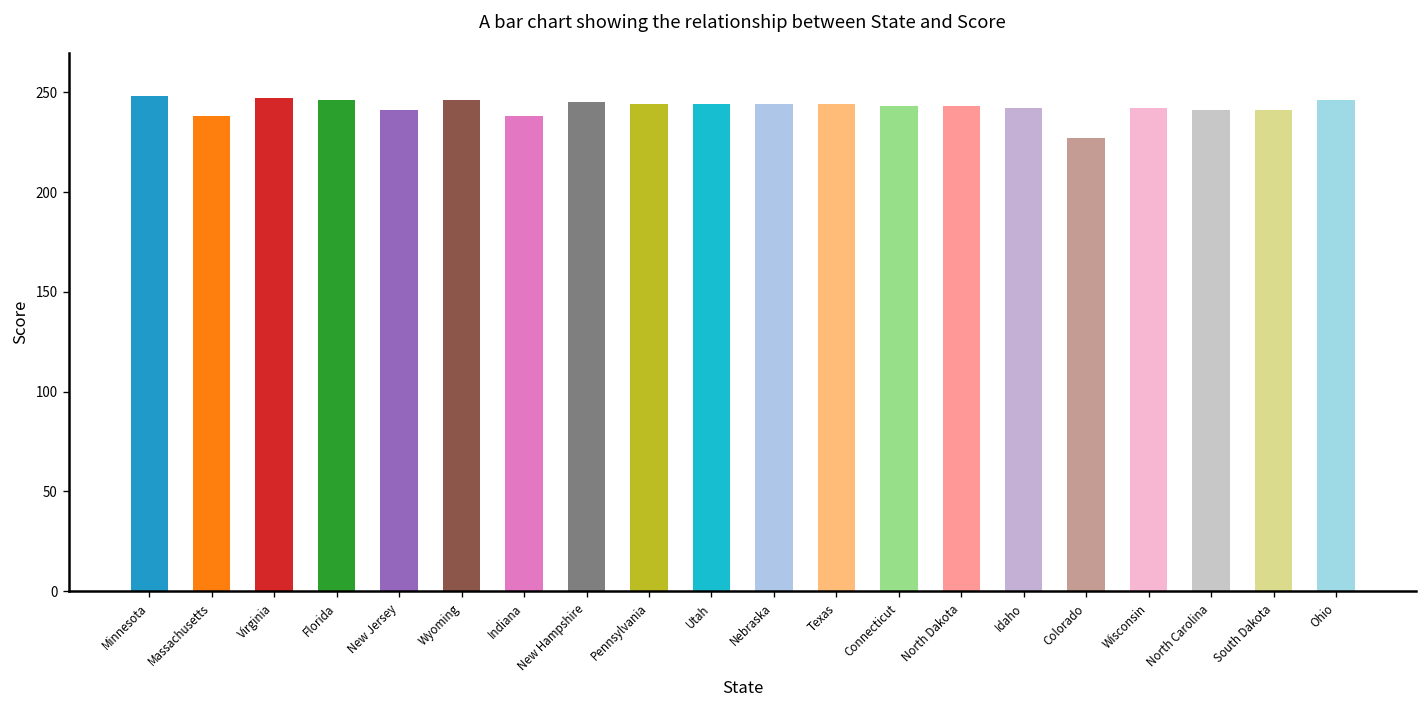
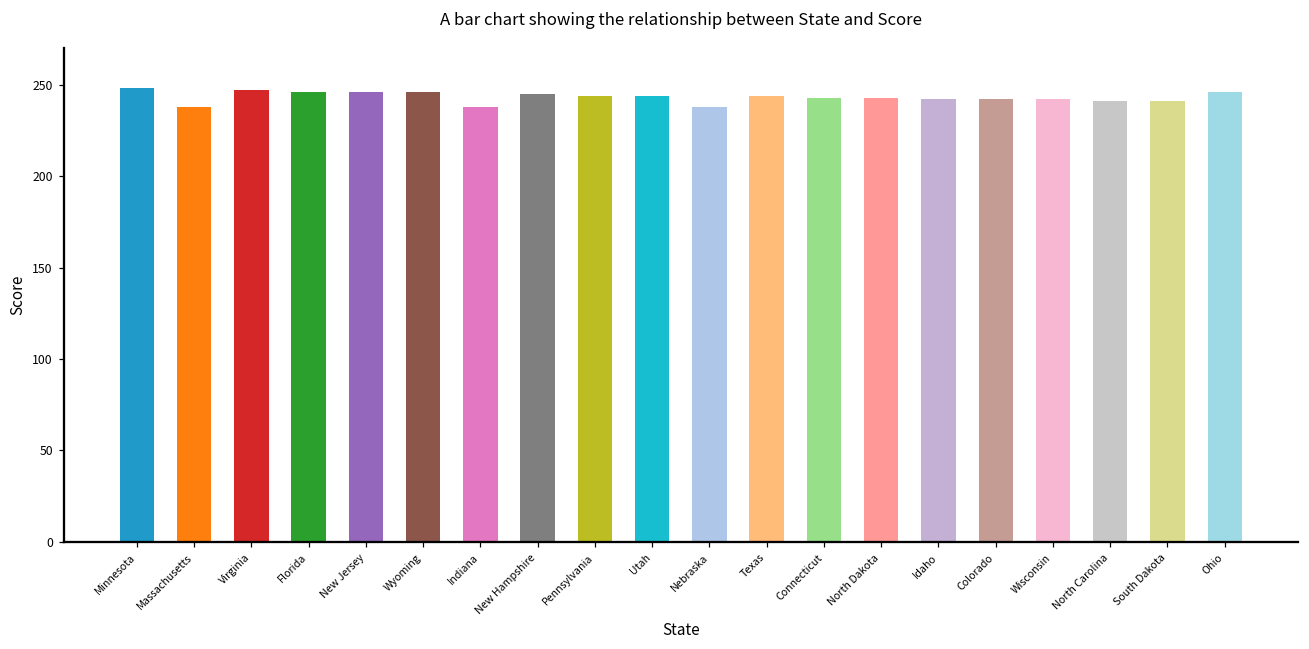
New Jersey: 241 -> 246
Nebraska: 244 -> 238
Colorado: 227 -> 242
